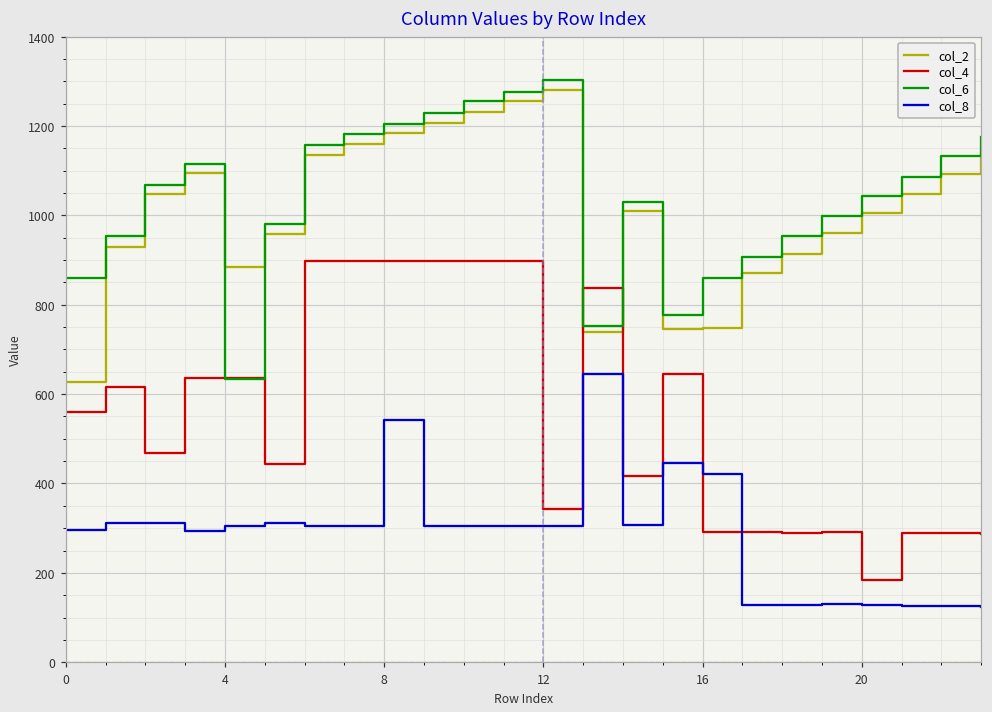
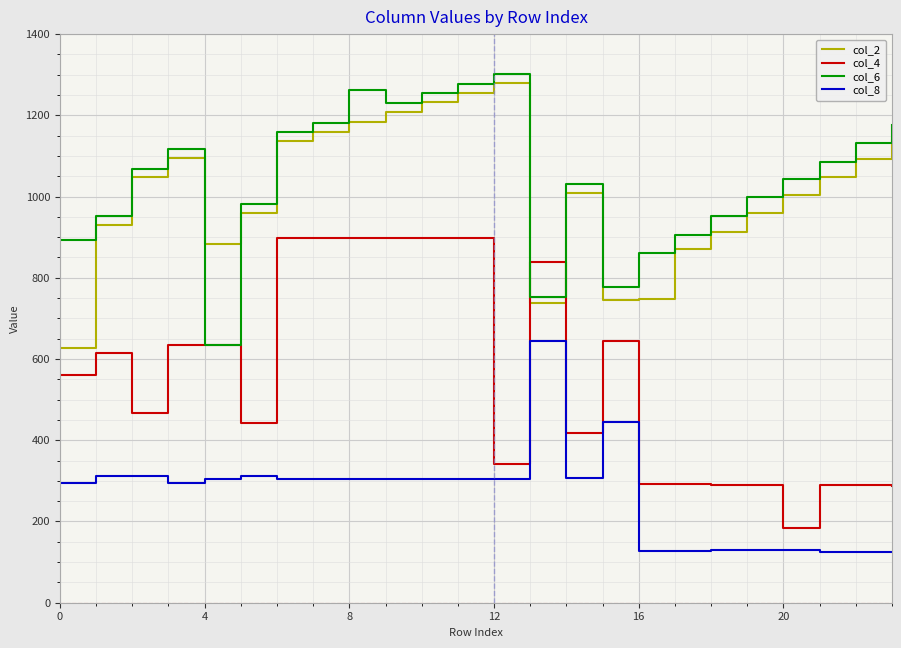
col_6, 0: 860 -> 890
col_6, 8: 1210 -> 1260
col_8, 8: 540 -> 300
col_8, 16: 420 -> 130
